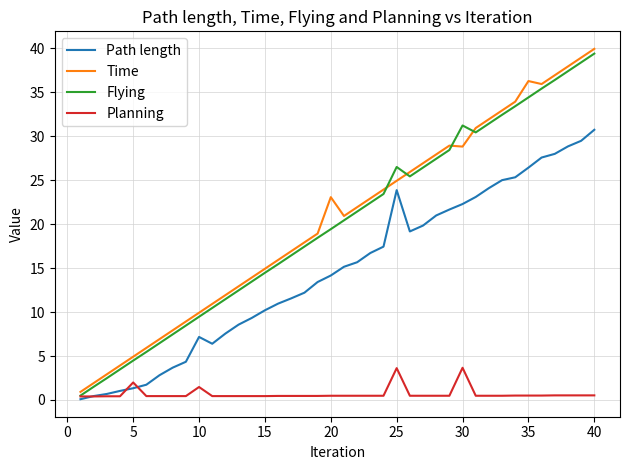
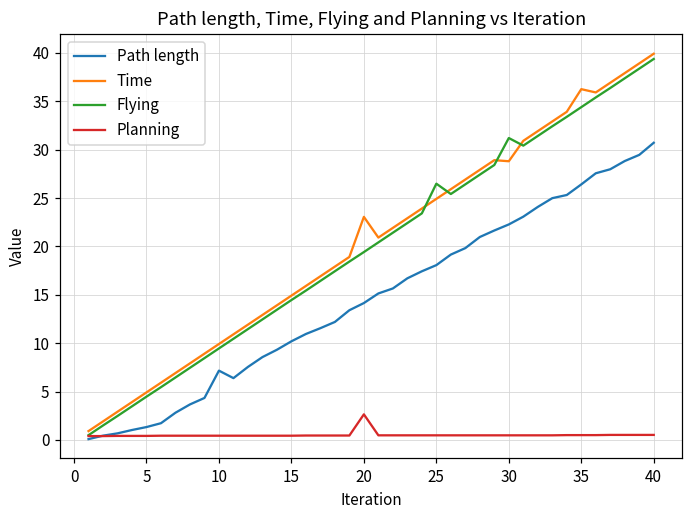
Planning, 5: 2 -> 0
Planning, 10: 1 -> 0
Planning, 20: 0 -> 3
Path length, 25: 24 -> 18
Planning, 25: 4 -> 0
Planning, 30: 4 -> 0
